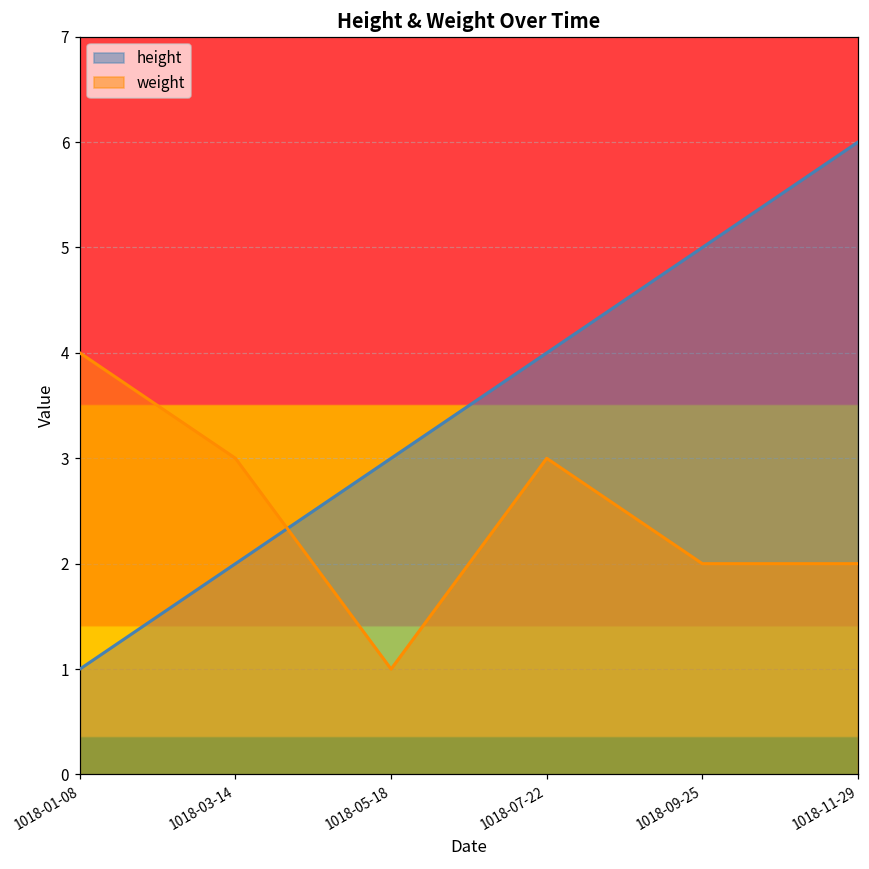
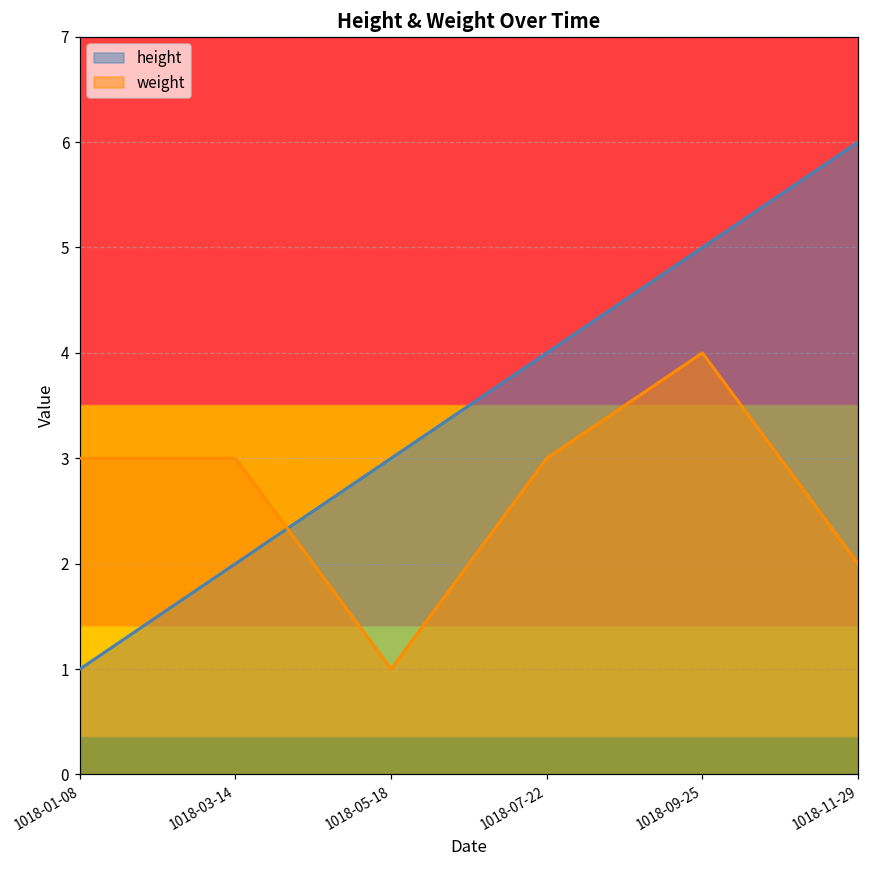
weight, 1018-01-08: 4 -> 3
weight, 1018-09-25: 2 -> 4
